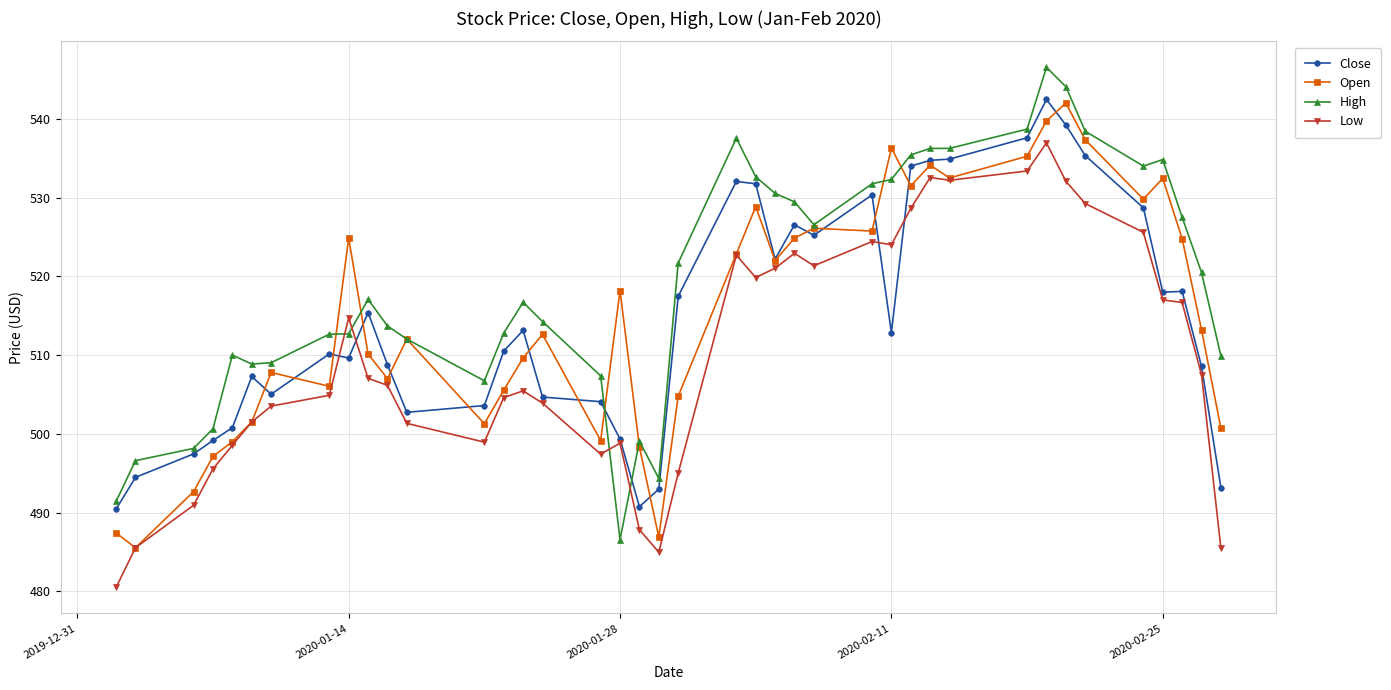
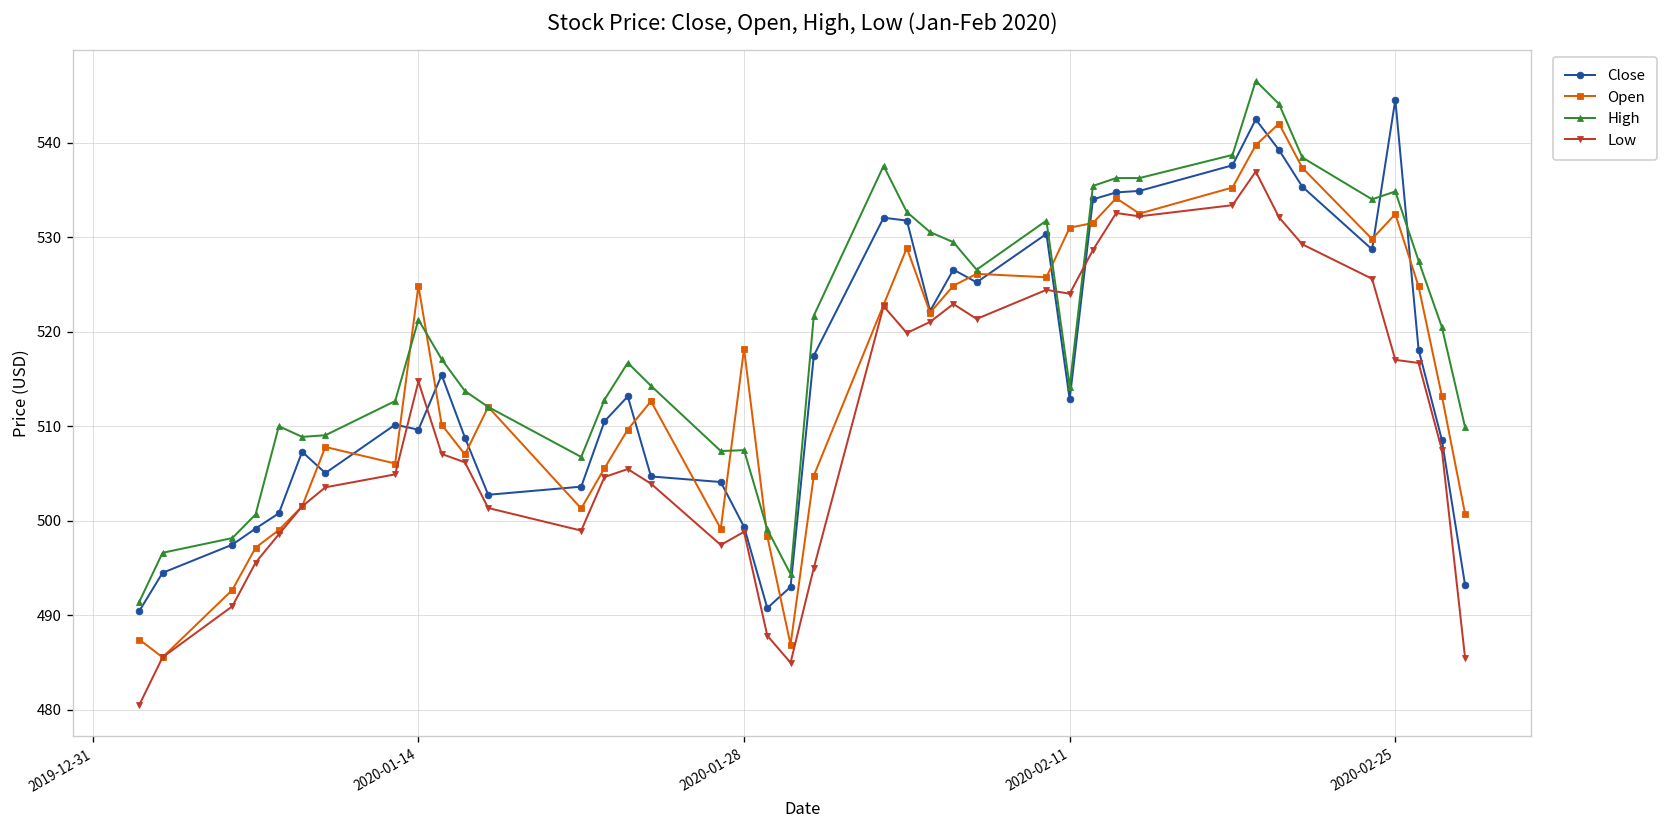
High, 2020-01-14: 513 -> 521
High, 2020-01-28: 487 -> 507
Open, 2020-02-11: 536 -> 531
High, 2020-02-11: 532 -> 514
Close, 2020-02-25: 518 -> 545
